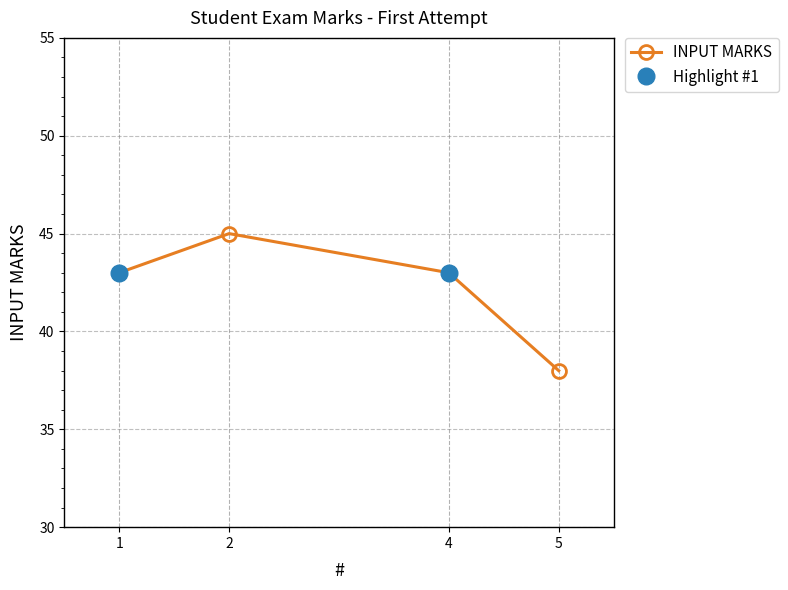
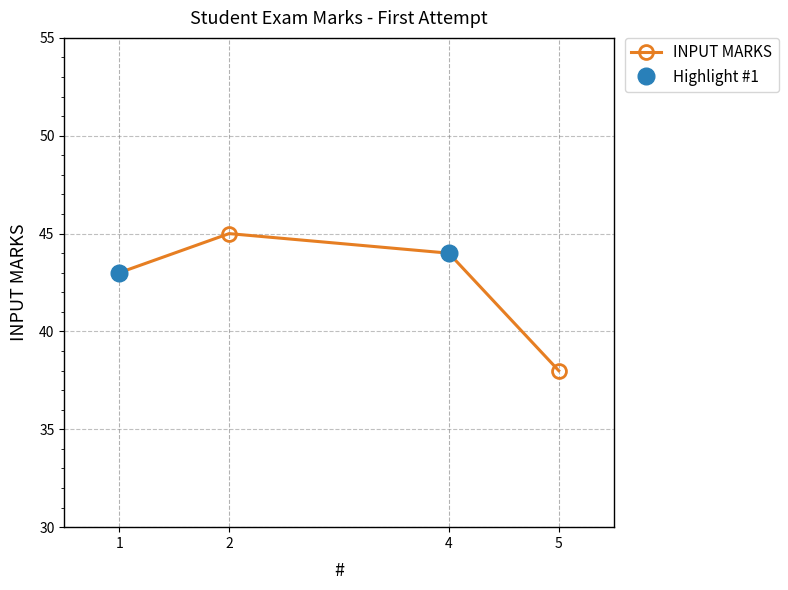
INPUT MARKS, 4: 43 -> 44
